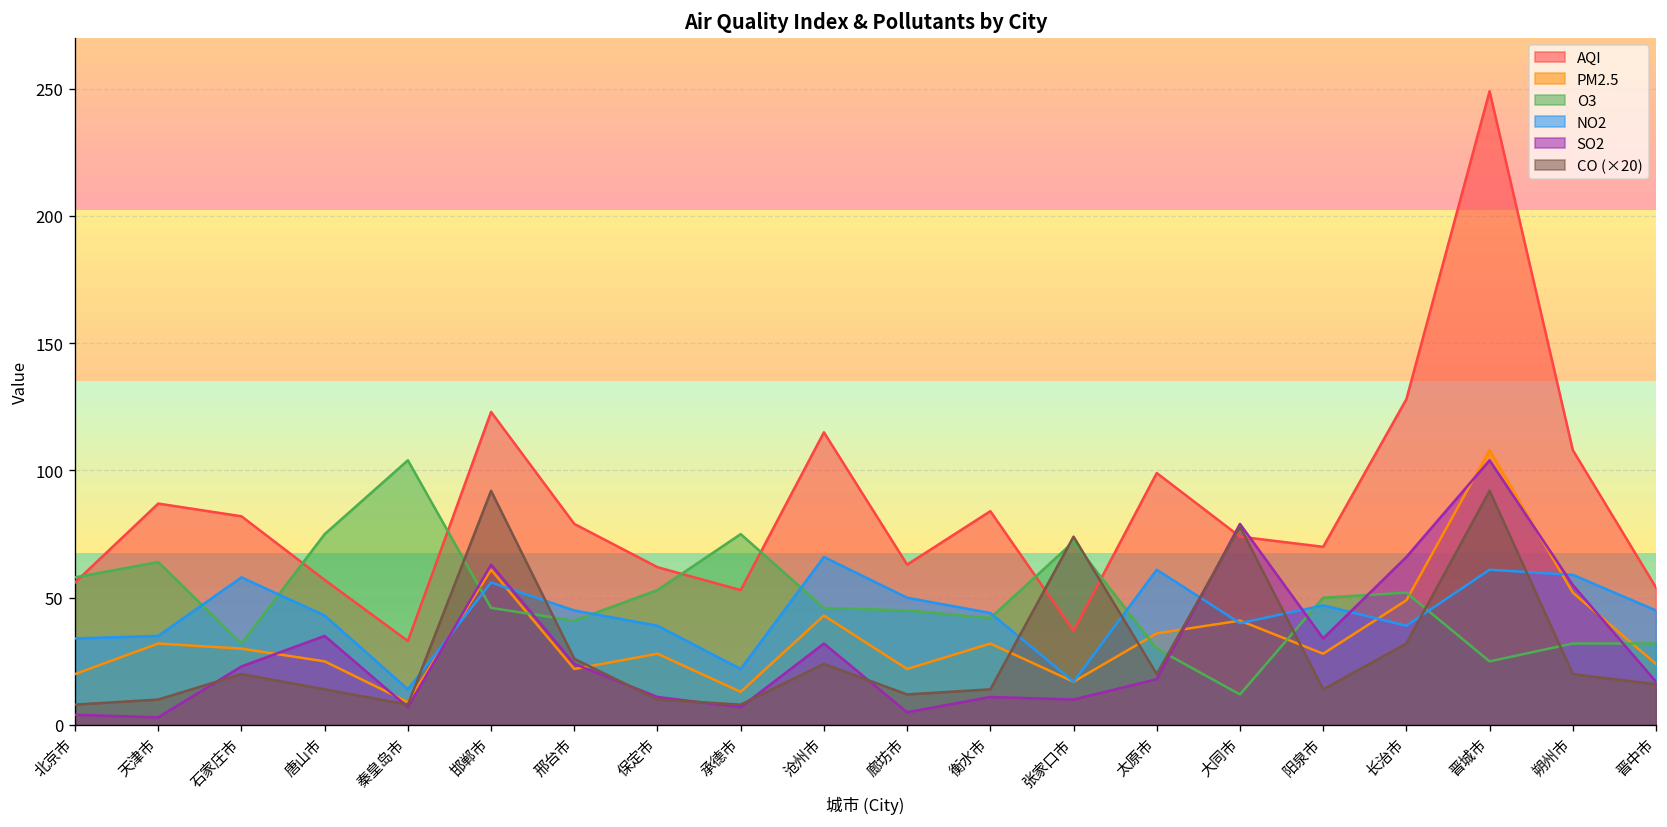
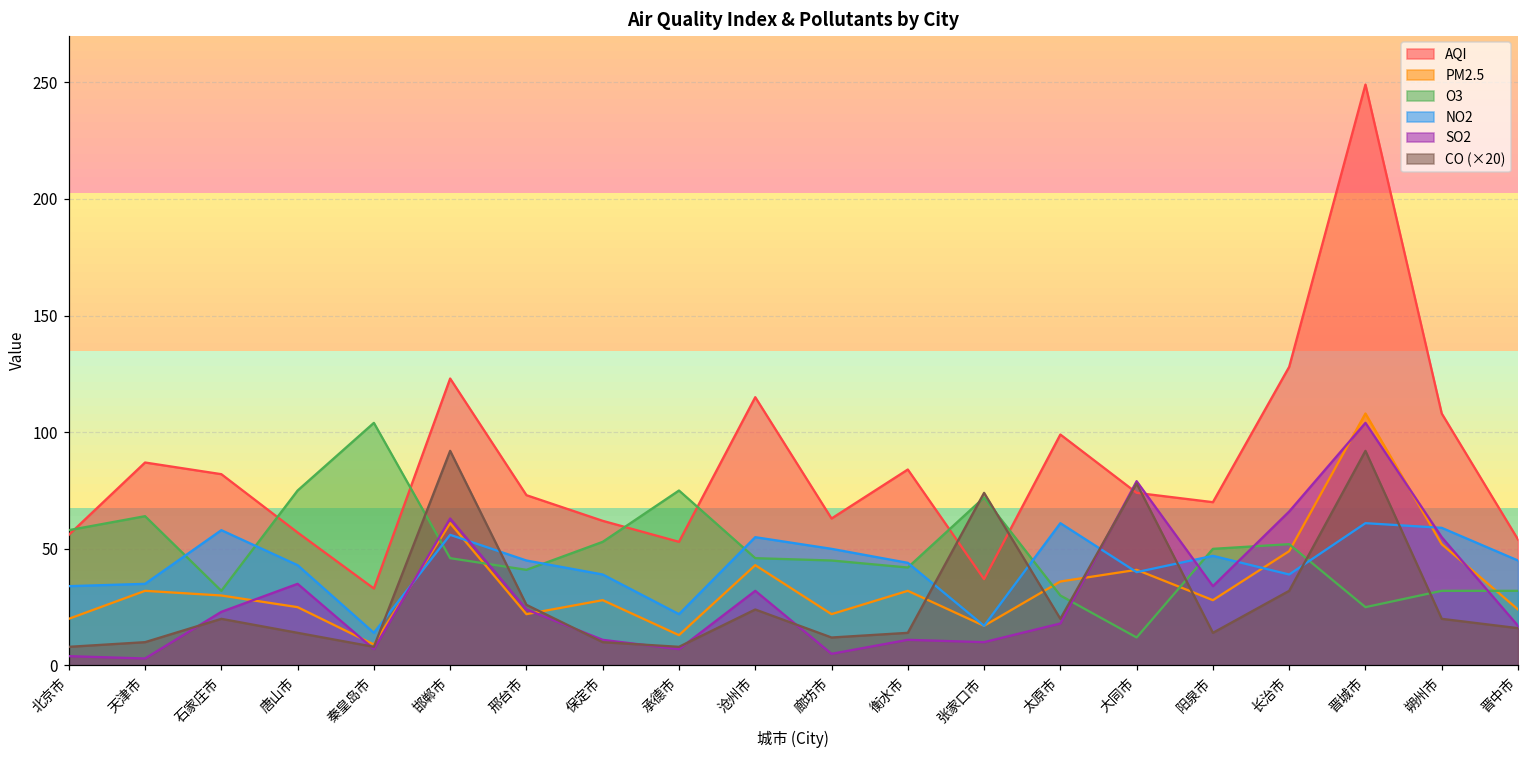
AQI, 邢台市: 79 -> 73
NO2, 沧州市: 66 -> 55
